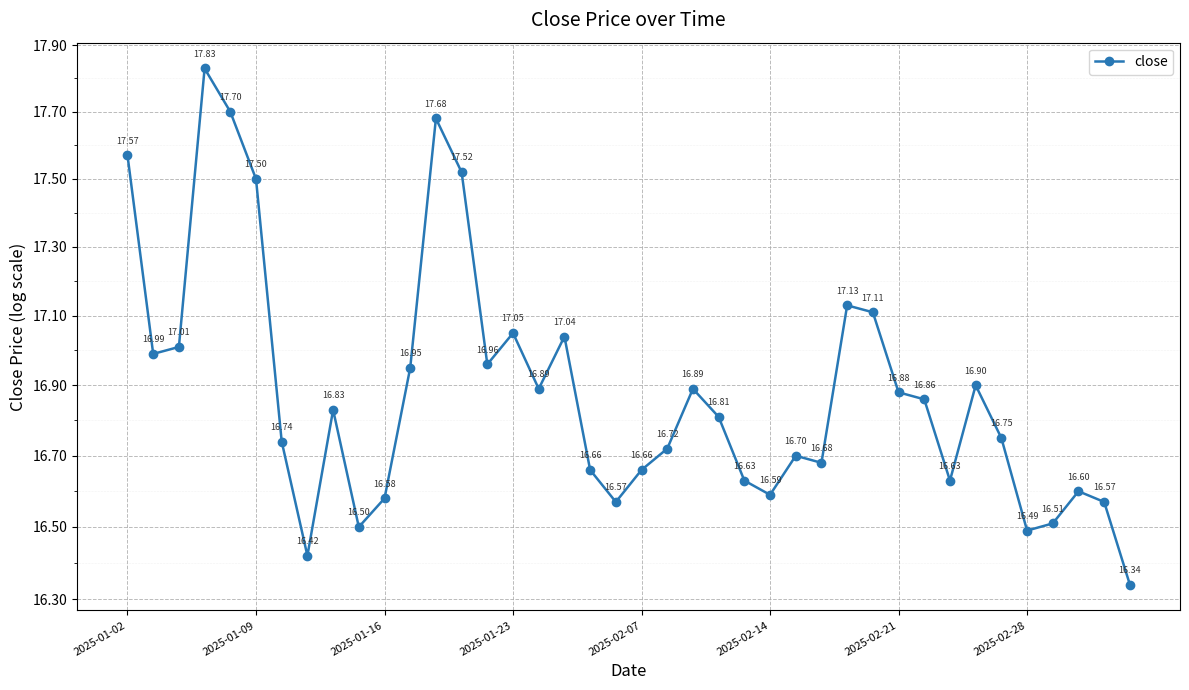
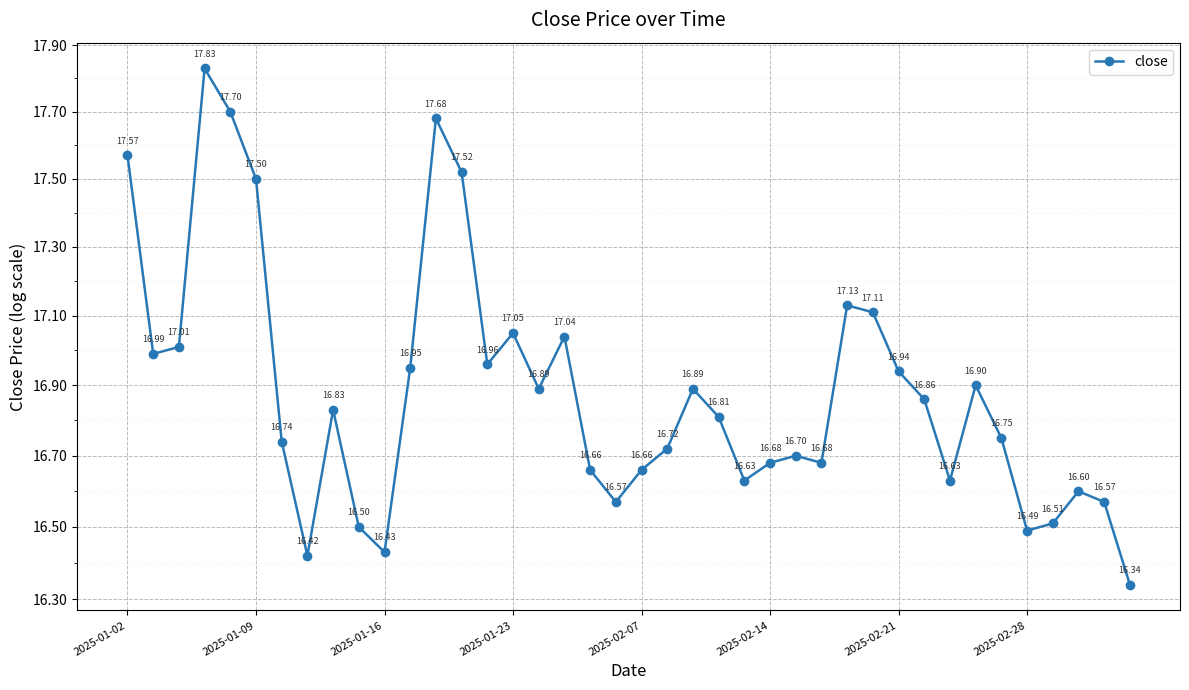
2025-01-16: 16.58 -> 16.43
2025-02-14: 16.59 -> 16.68
2025-02-21: 16.88 -> 16.94
